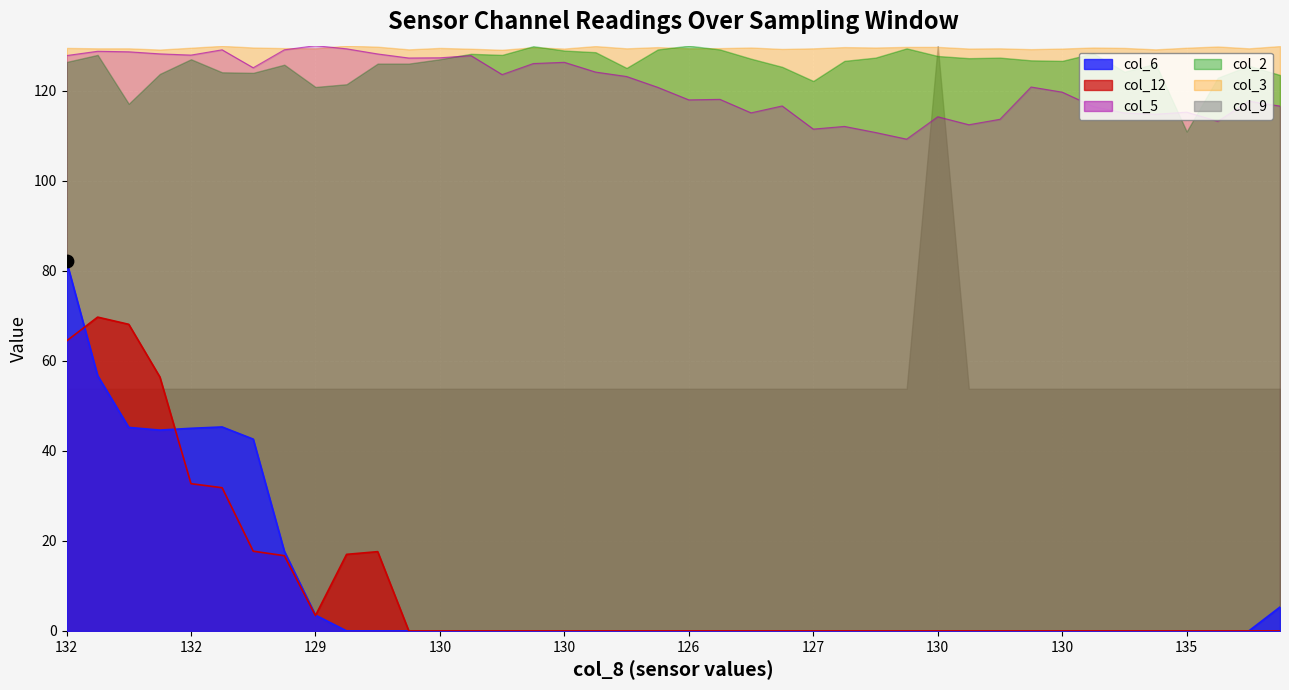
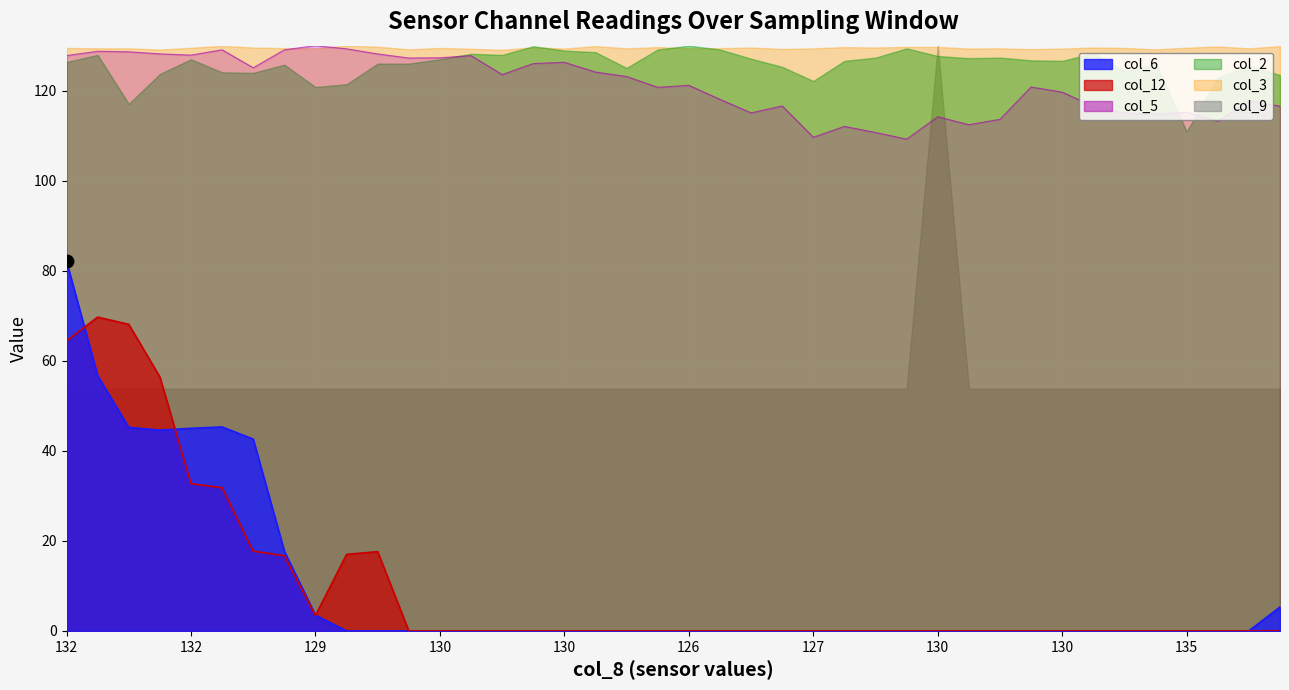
col_5, 126: 118 -> 121
col_5, 127: 111 -> 110
